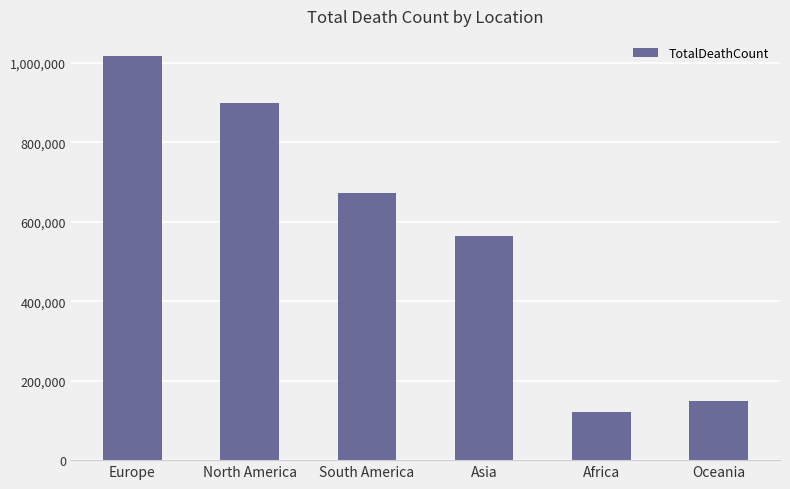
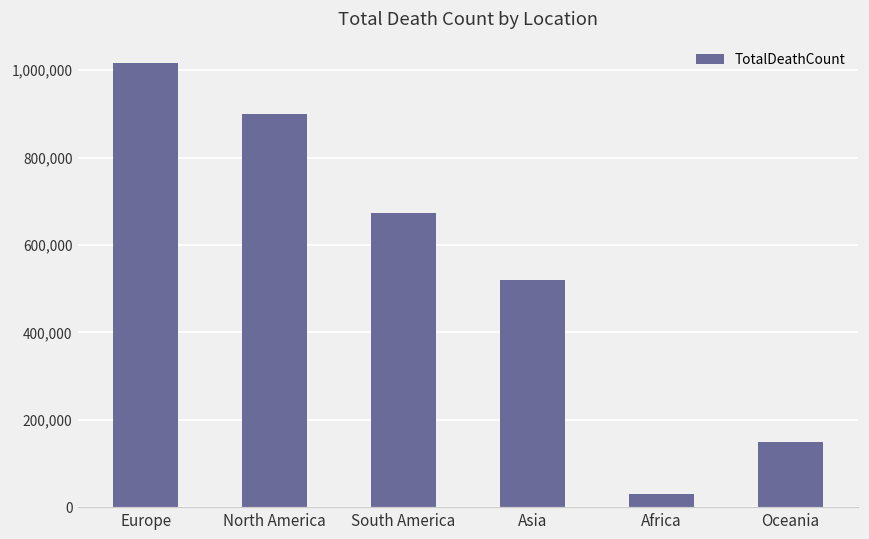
Asia: 560,000 -> 520,000
Africa: 120,000 -> 30,000
